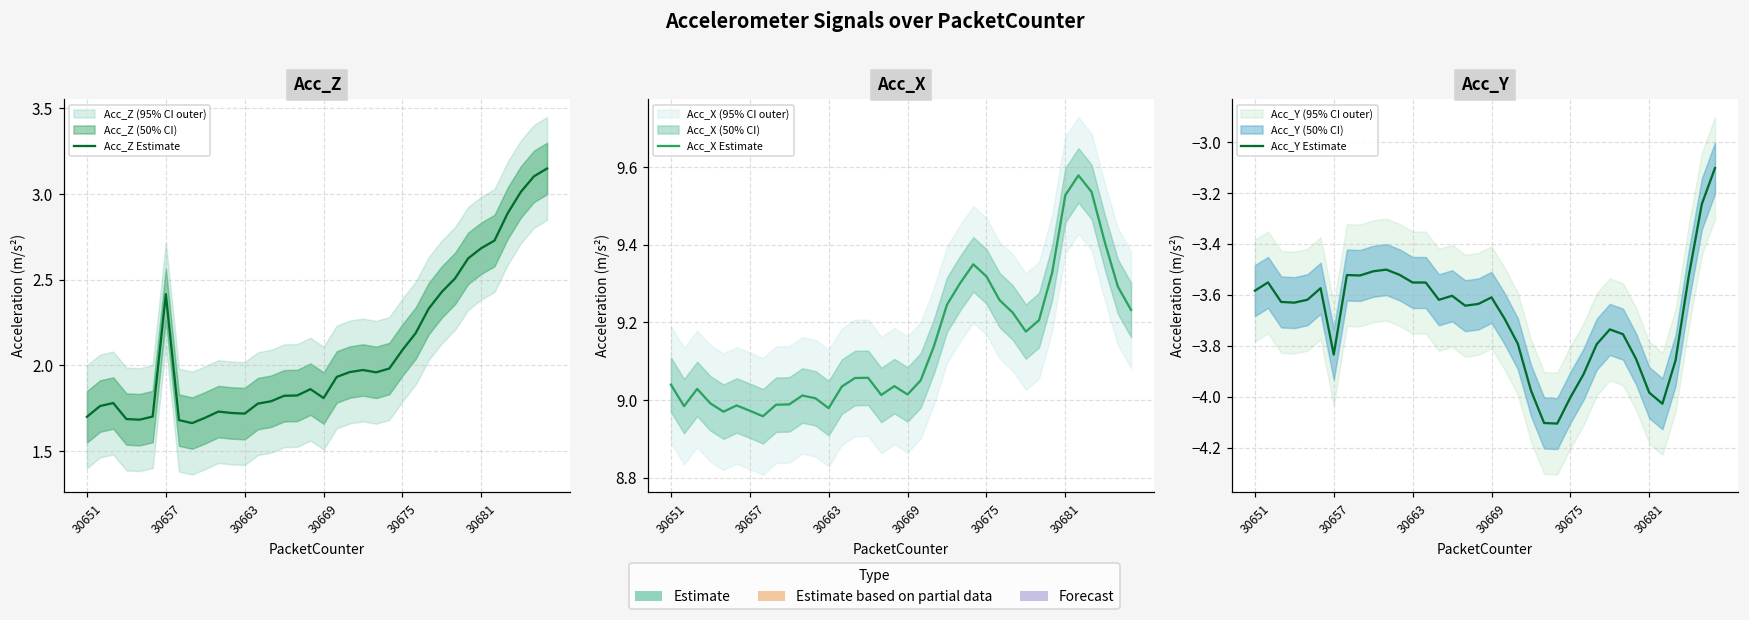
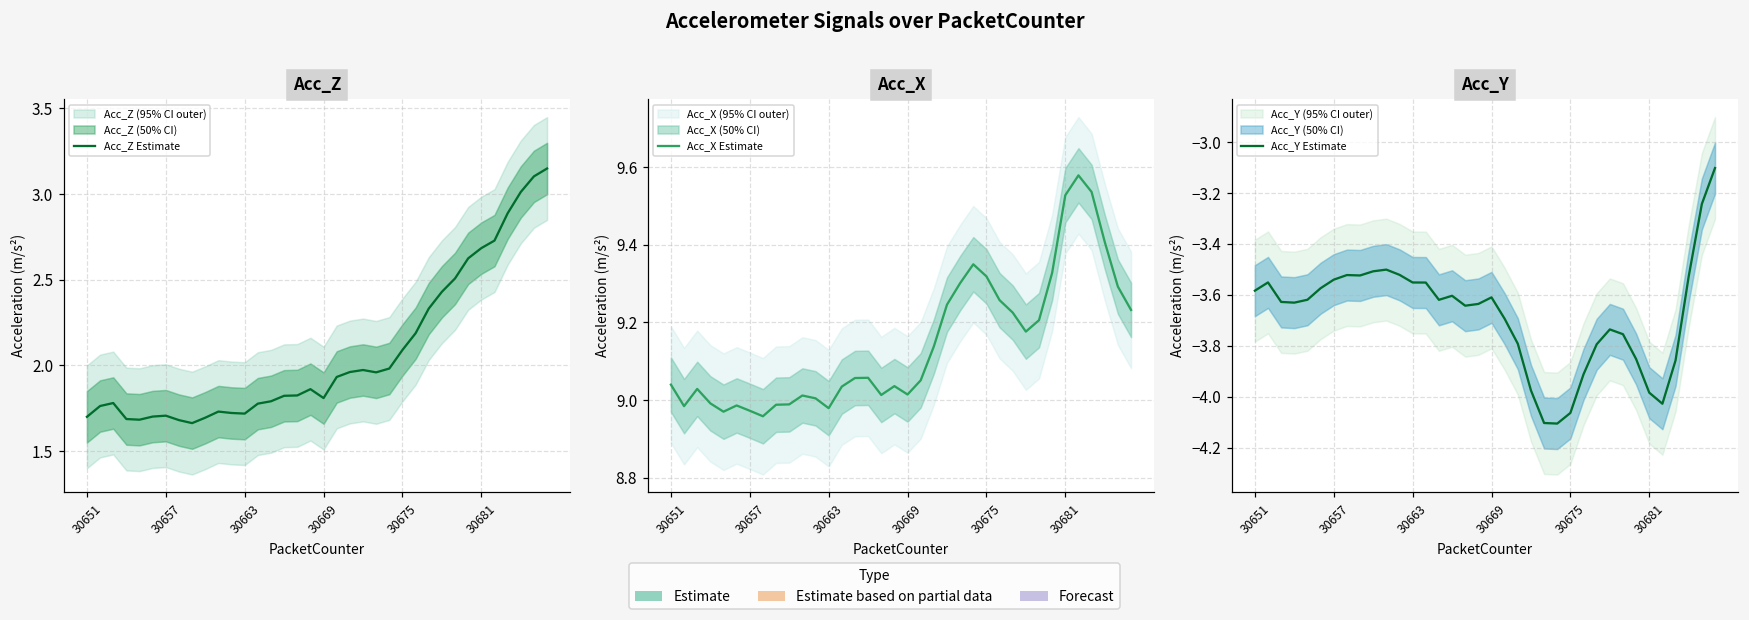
Acc_Z, Acc_Z Estimate, 30657: 2.42 -> 1.71
Acc_Y, Acc_Y Estimate, 30657: -3.83 -> -3.54
Acc_Y, Acc_Y Estimate, 30675: -4.00 -> -4.06
